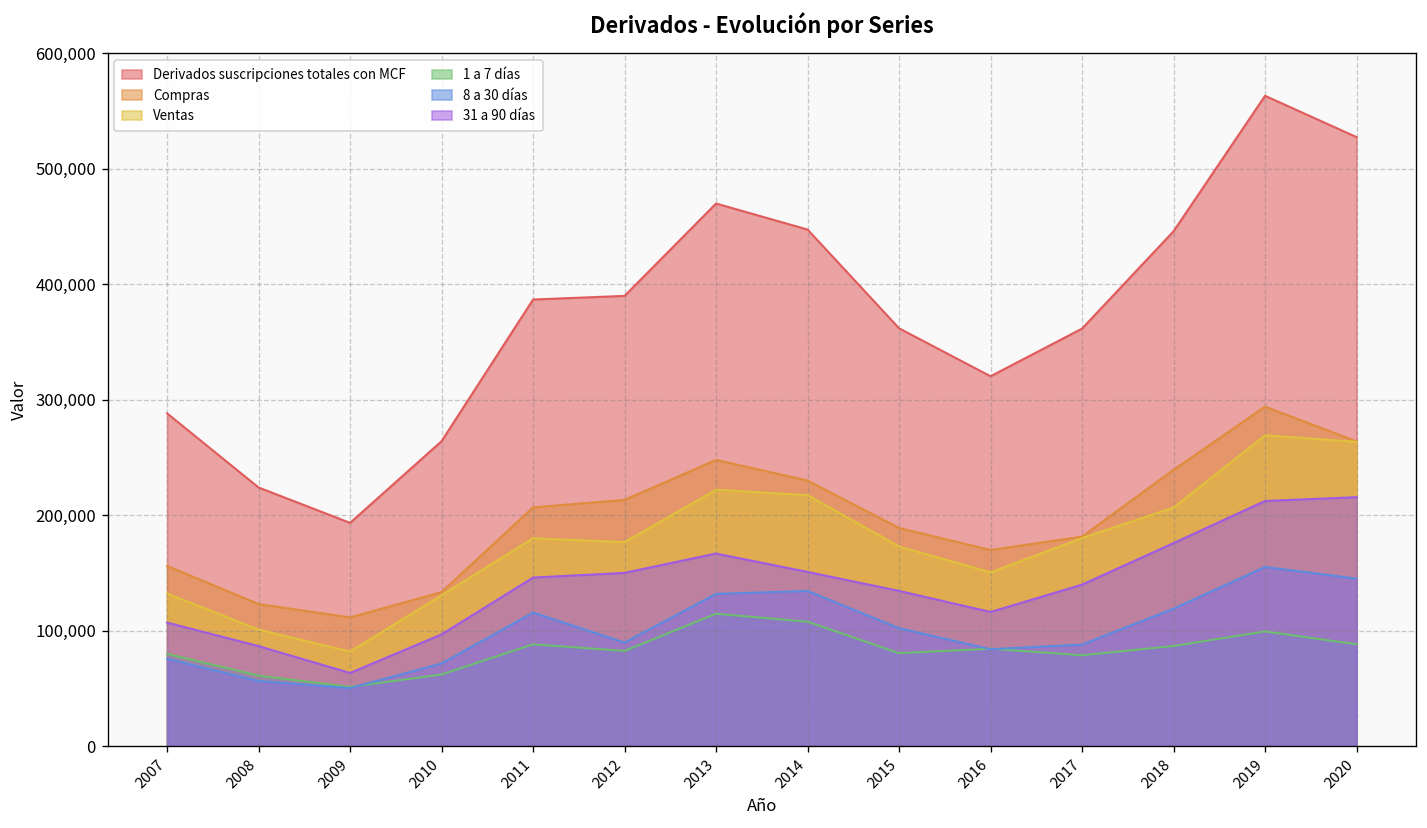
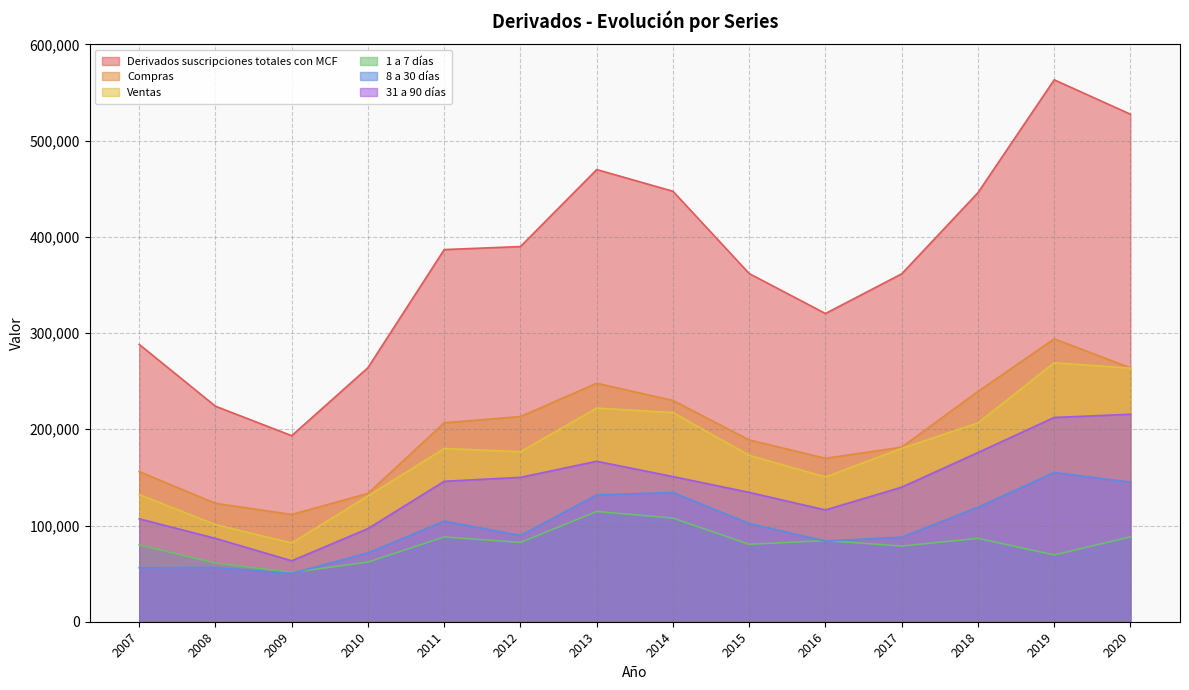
8 a 30 días, 2007: 80,000 -> 60,000
8 a 30 días, 2011: 120,000 -> 100,000
1 a 7 días, 2019: 100,000 -> 70,000
